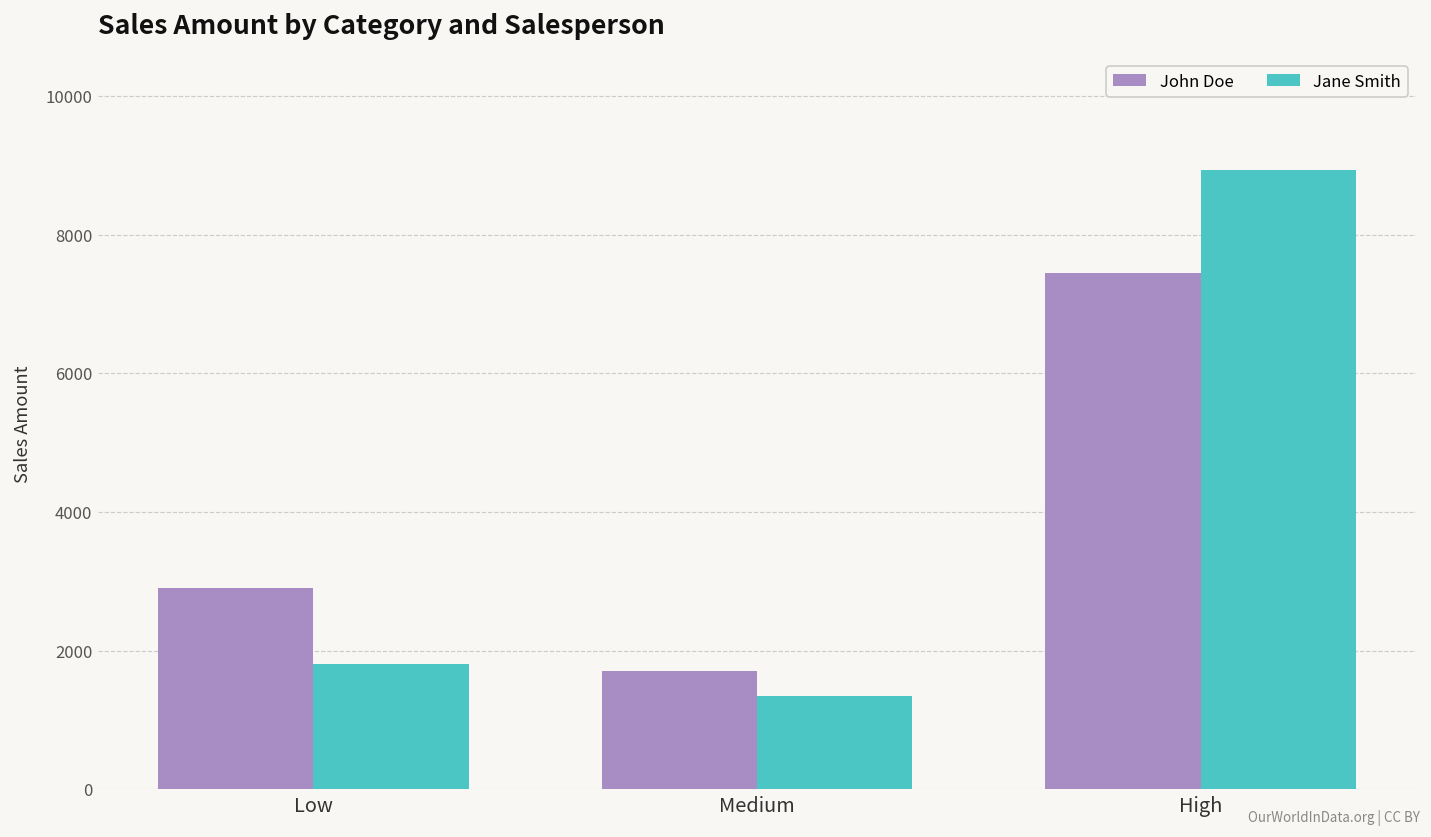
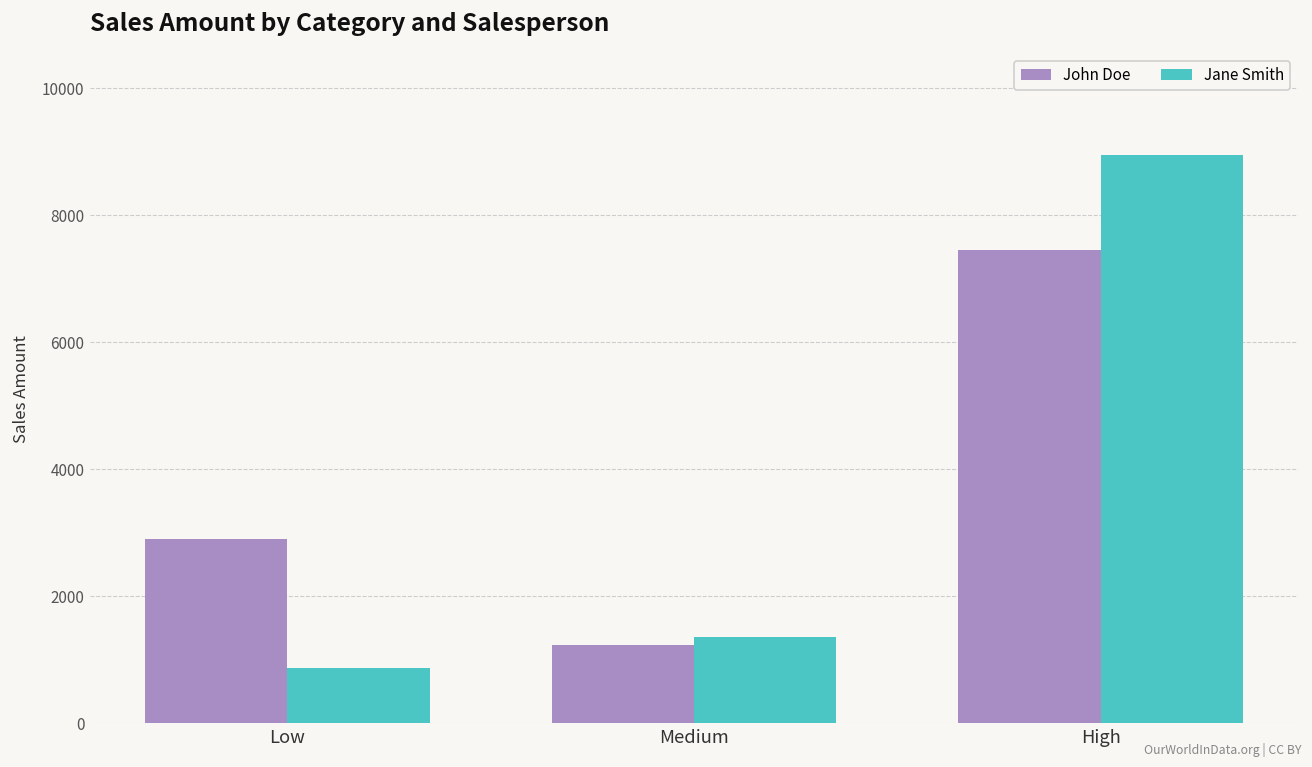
Jane Smith, Low: 1800 -> 900
John Doe, Medium: 1700 -> 1200
